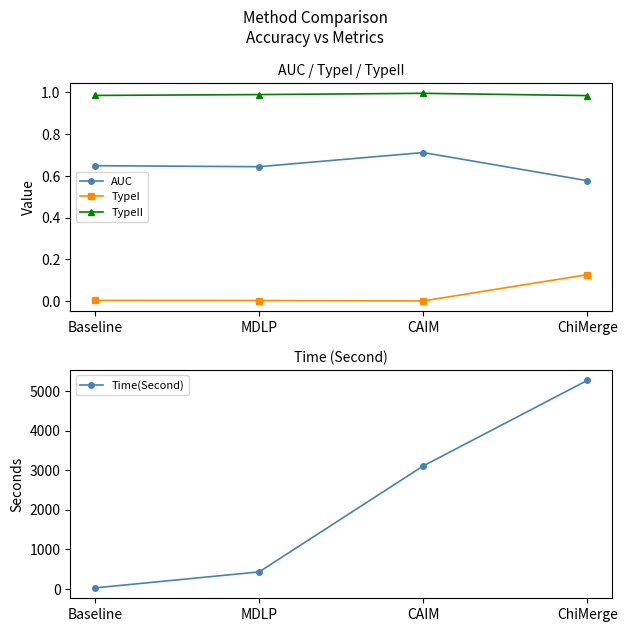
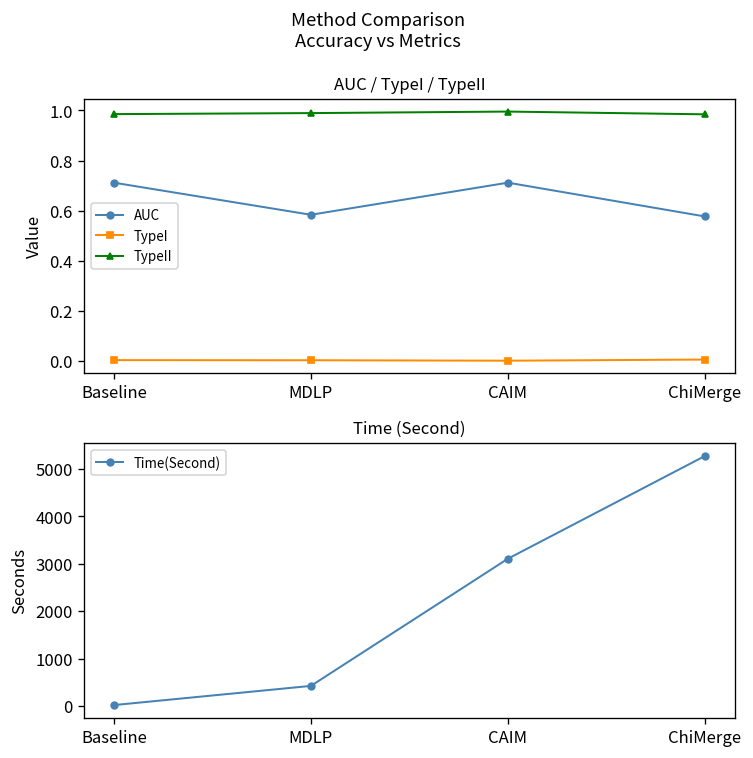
AUC / TypeI / TypeII, AUC, Baseline: 0.65 -> 0.71
AUC / TypeI / TypeII, AUC, MDLP: 0.64 -> 0.58
AUC / TypeI / TypeII, TypeI, ChiMerge: 0.13 -> 0.01
